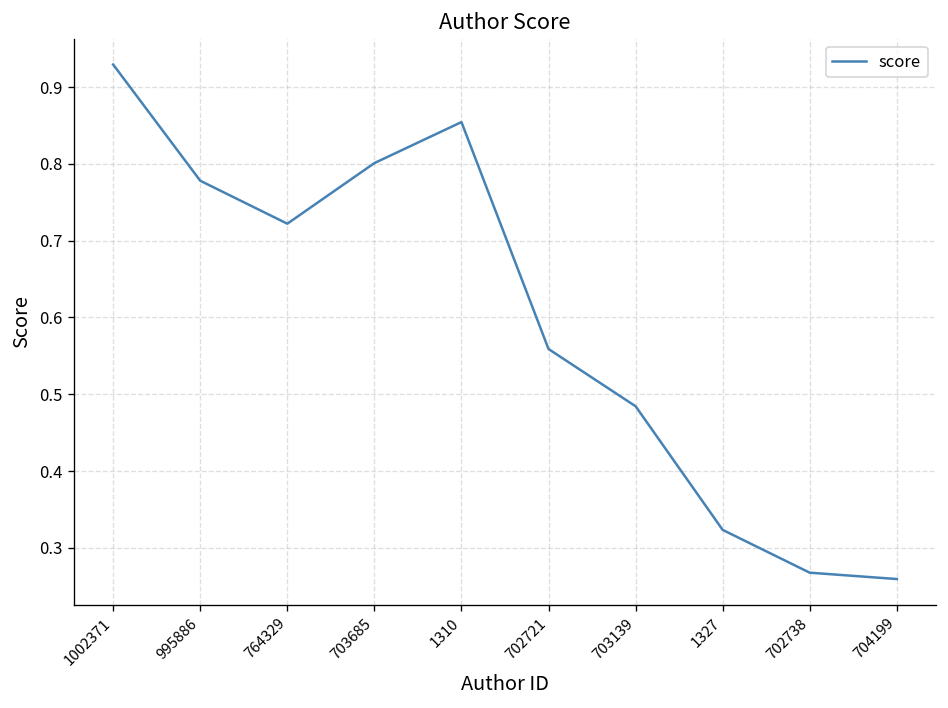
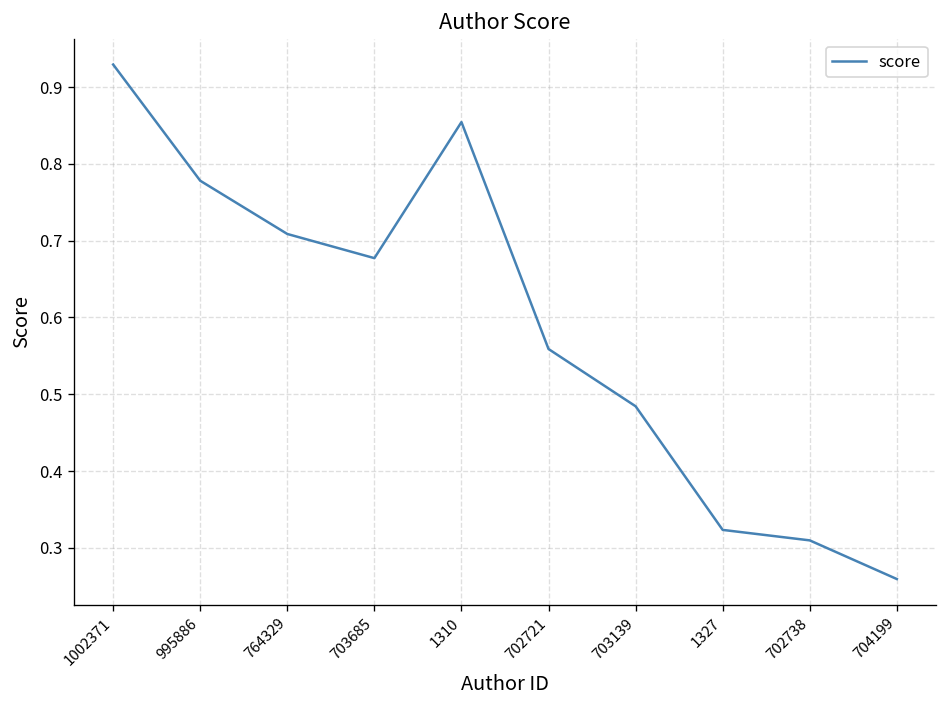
764329: 0.72 -> 0.71
703685: 0.80 -> 0.68
702738: 0.27 -> 0.31
